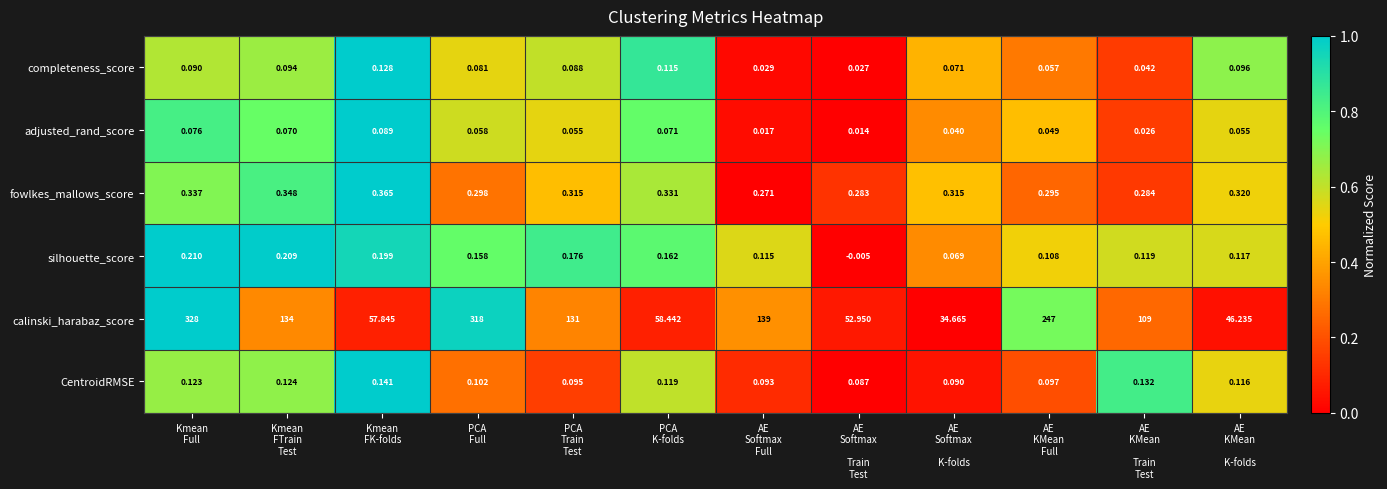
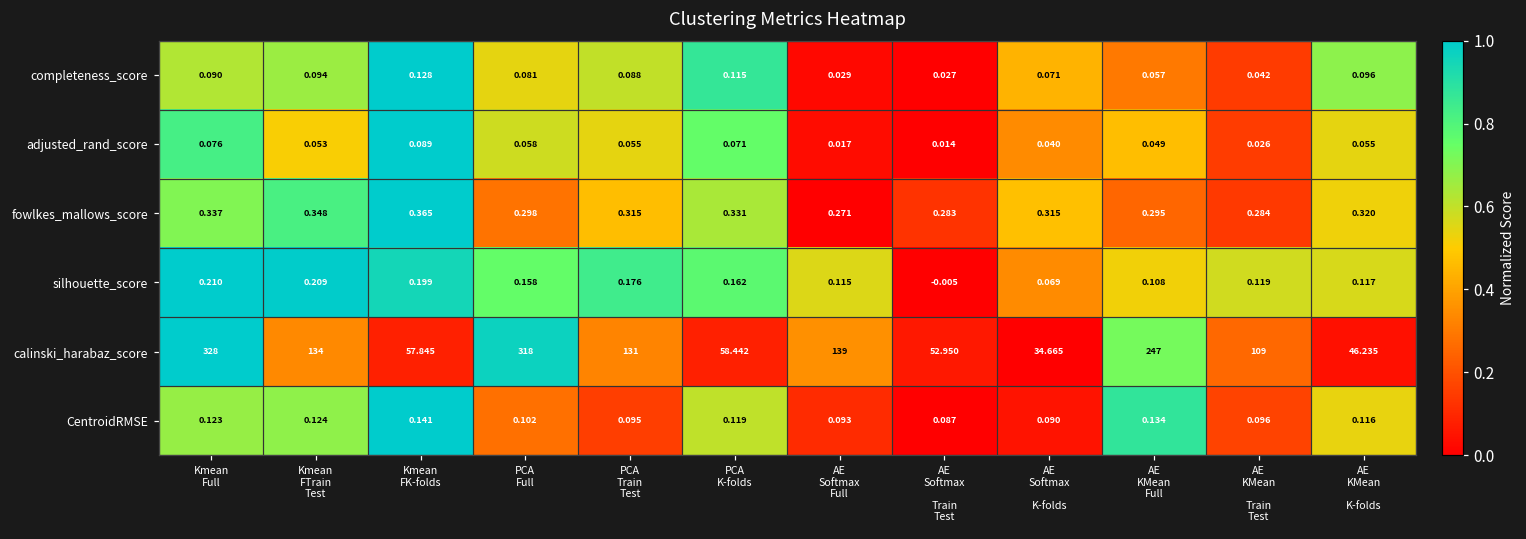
adjusted_rand_score, Kmean FTrain Test: 0.070 -> 0.053
CentroidRMSE, AE KMean Full: 0.097 -> 0.134
CentroidRMSE, AE KMean Train Test: 0.132 -> 0.096
